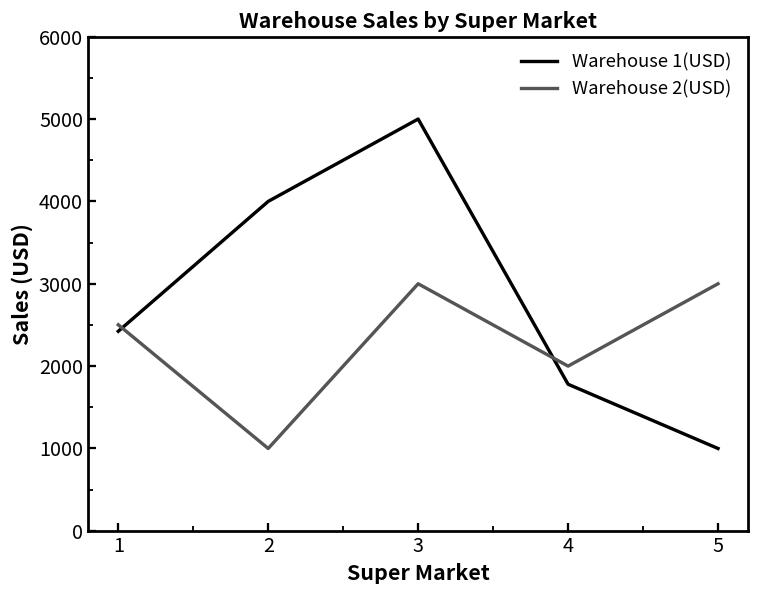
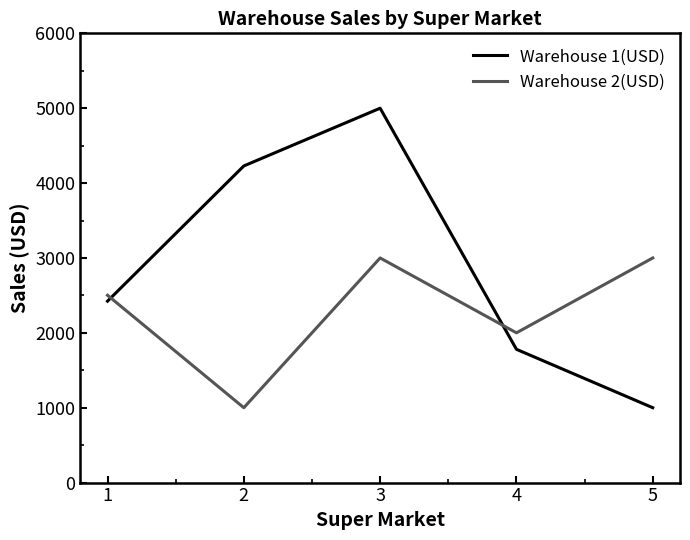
Warehouse 1(USD), 2: 4000 -> 4200
